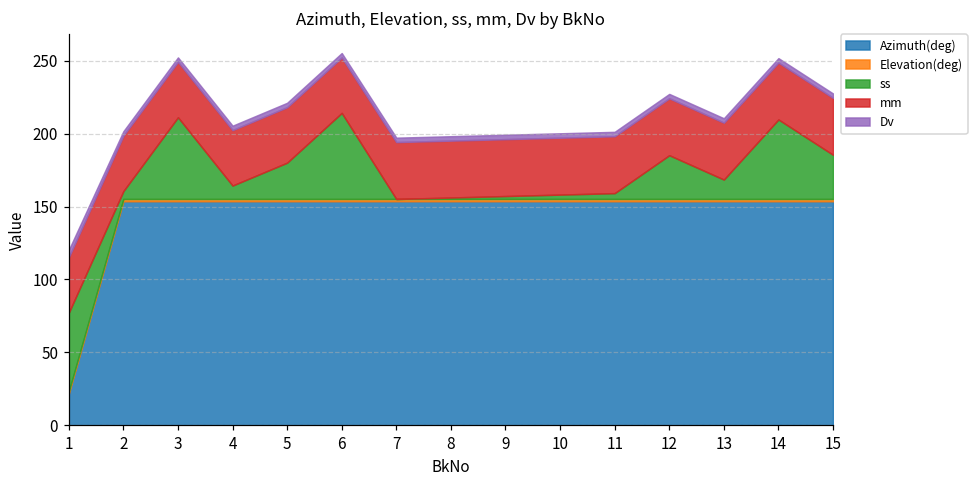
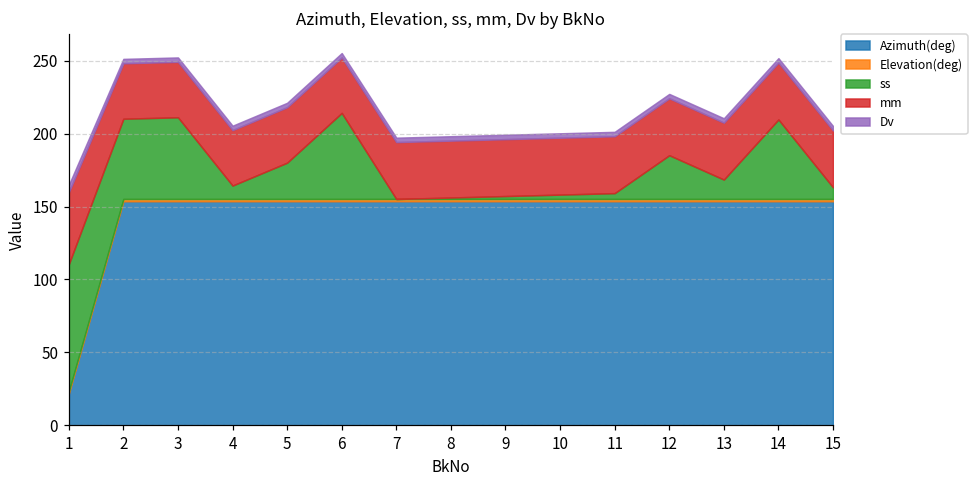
ss, 1: 54 -> 87
mm, 1: 38 -> 49
ss, 2: 5 -> 55
ss, 15: 30 -> 8
